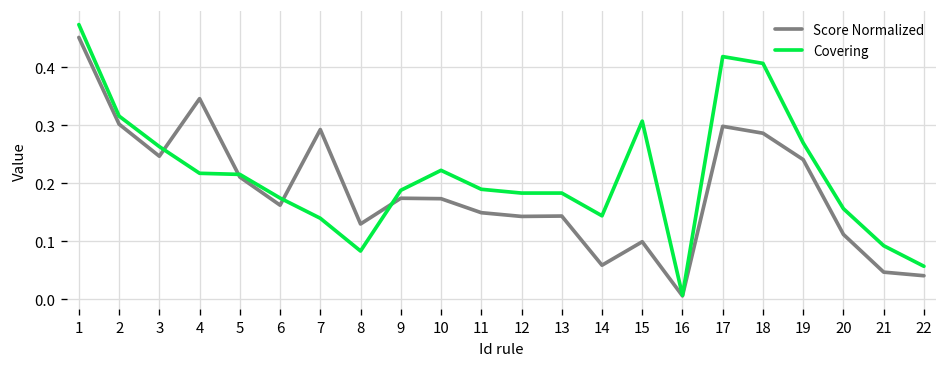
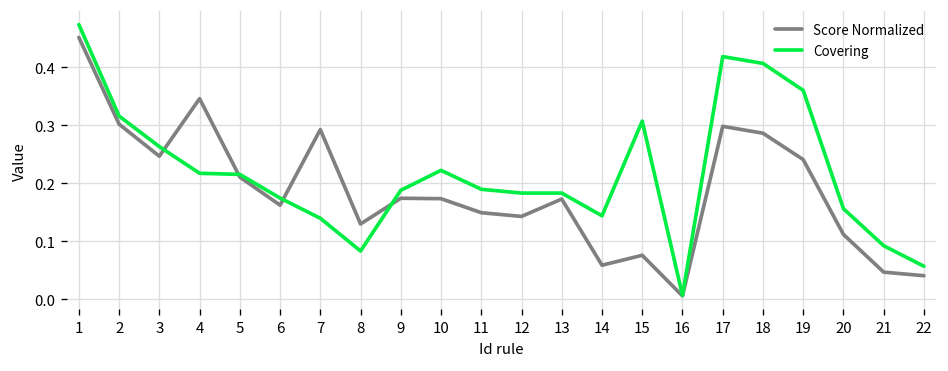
Score Normalized, 13: 0.14 -> 0.17
Score Normalized, 15: 0.10 -> 0.08
Covering, 19: 0.27 -> 0.36
